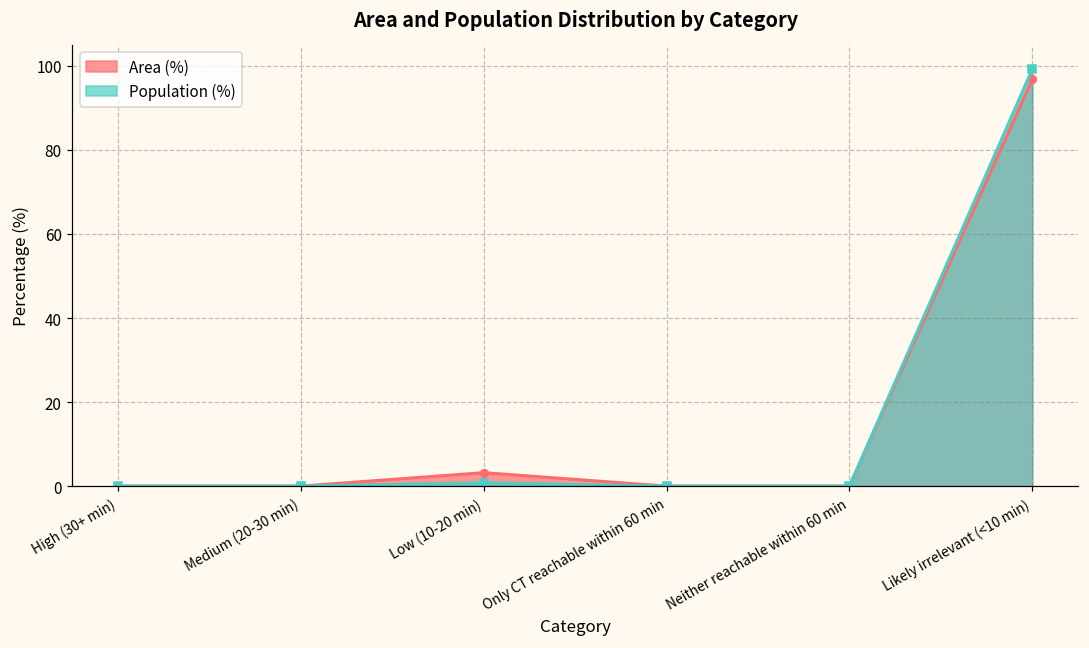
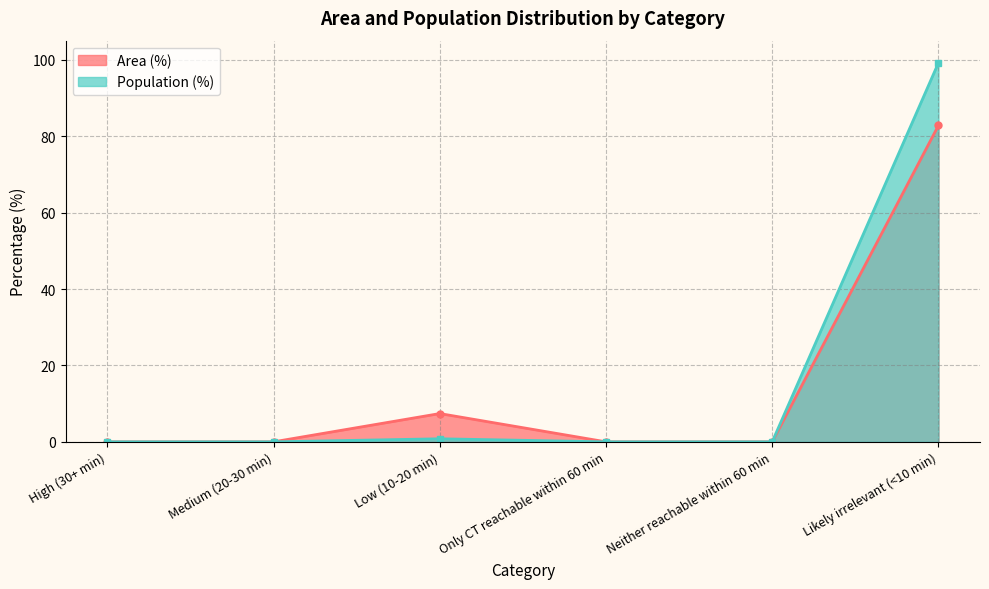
Area (%), Low (10-20 min): 3 -> 7
Area (%), Likely irrelevant (<10 min): 97 -> 83
